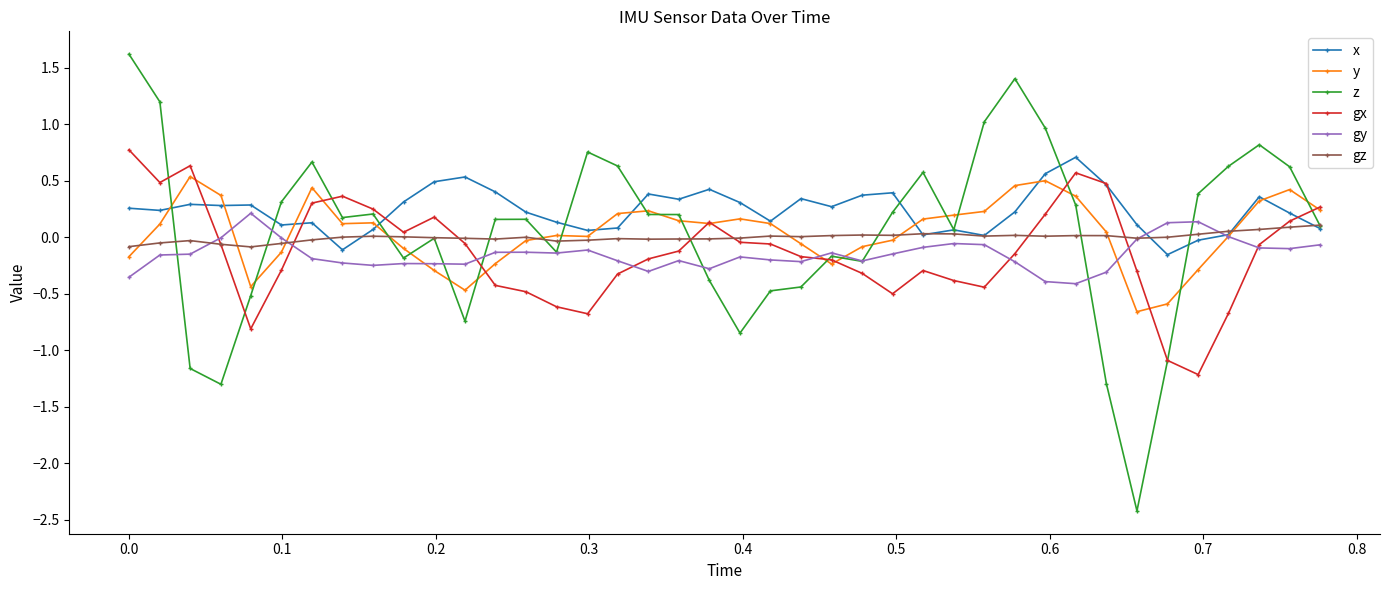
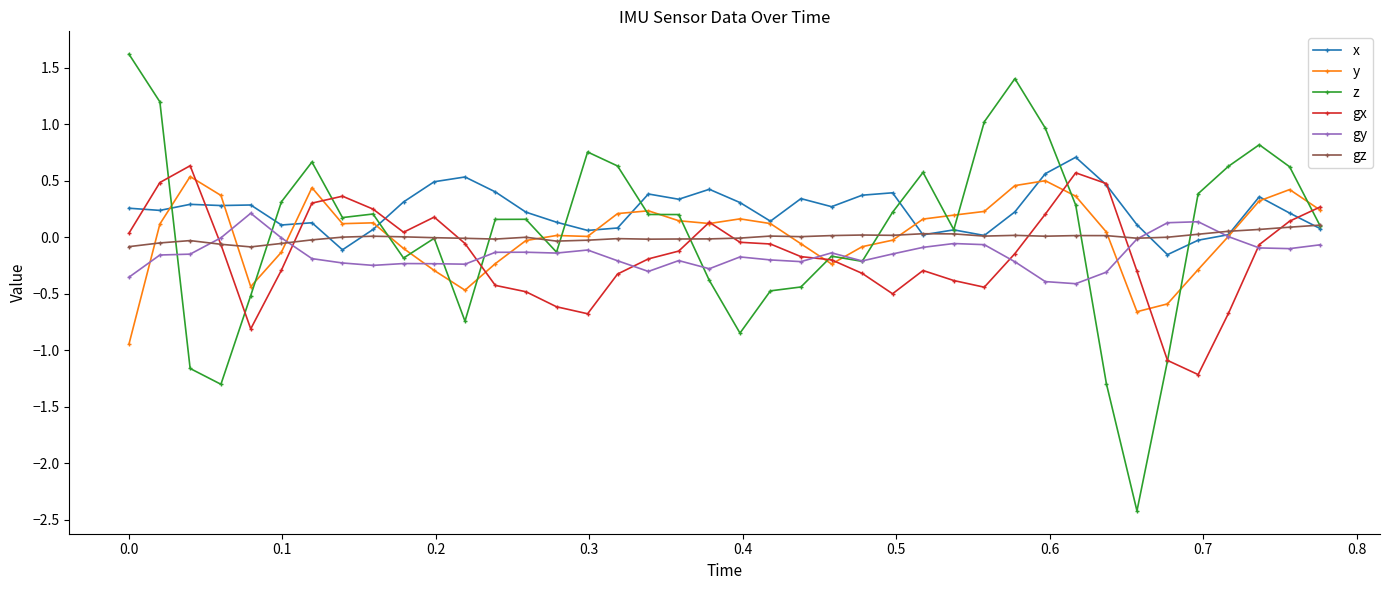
y, 0.0: -0.17 -> -0.95
gx, 0.0: 0.77 -> 0.04
